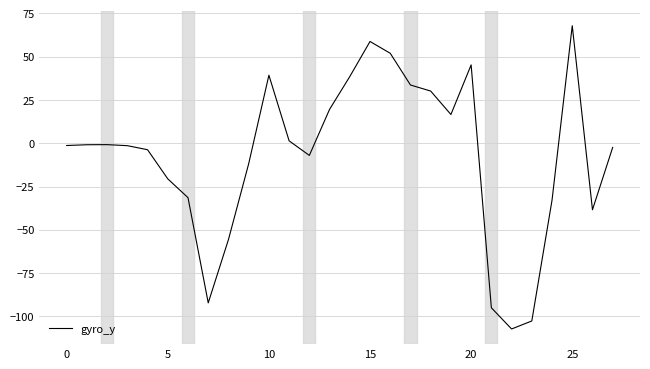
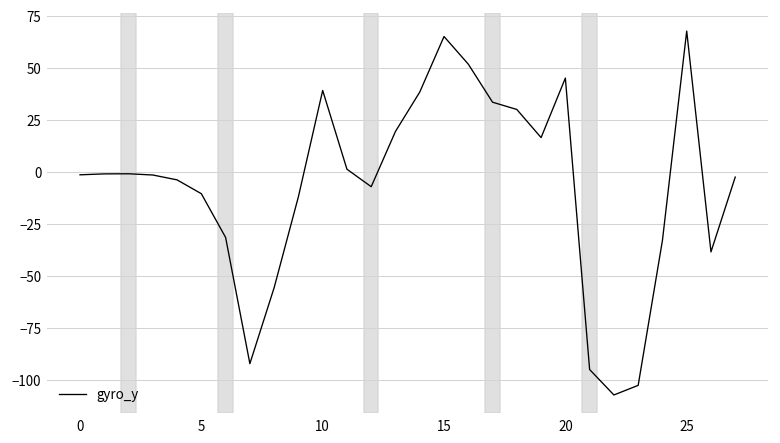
5: -21 -> -10
15: 59 -> 65
